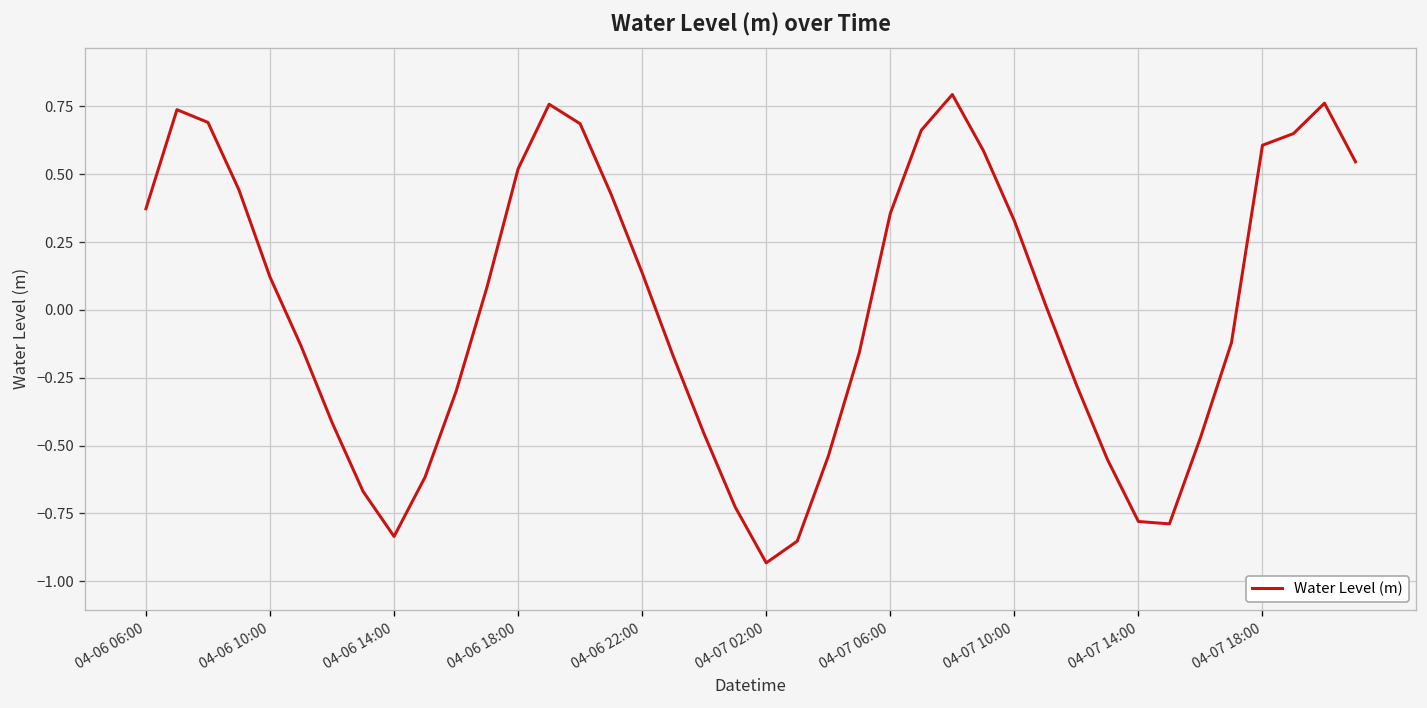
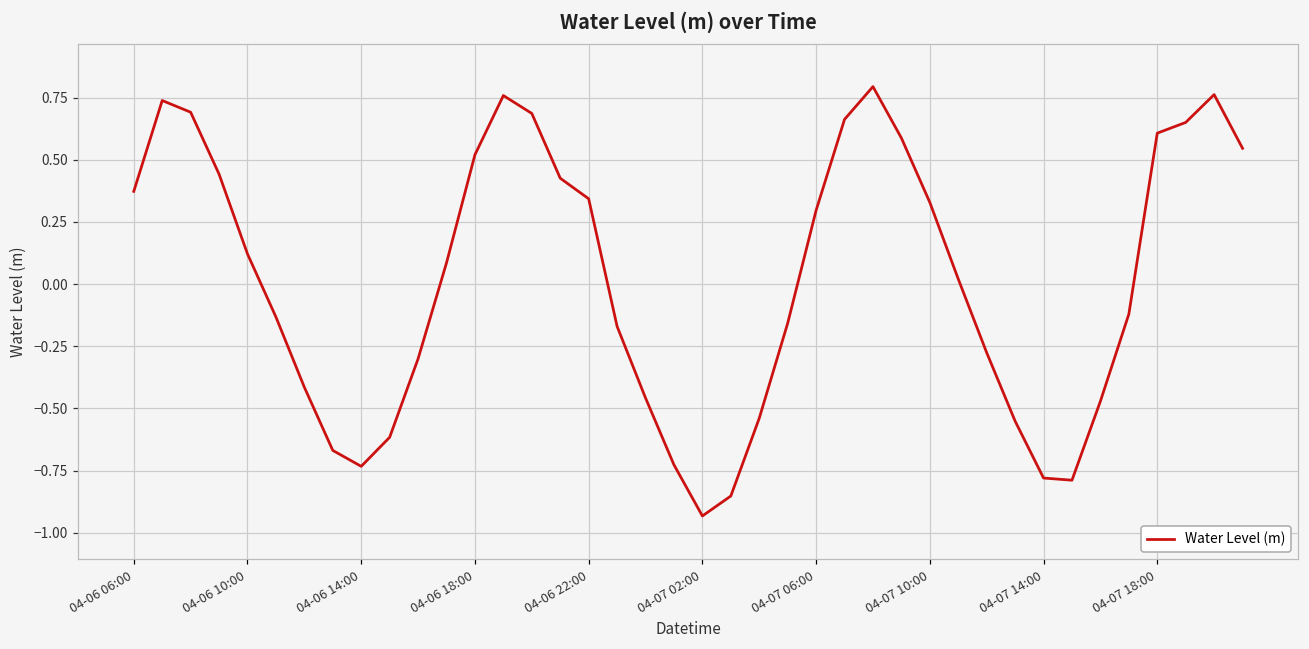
04-06 14:00: -0.84 -> -0.73
04-06 22:00: 0.14 -> 0.34
04-07 06:00: 0.36 -> 0.30
